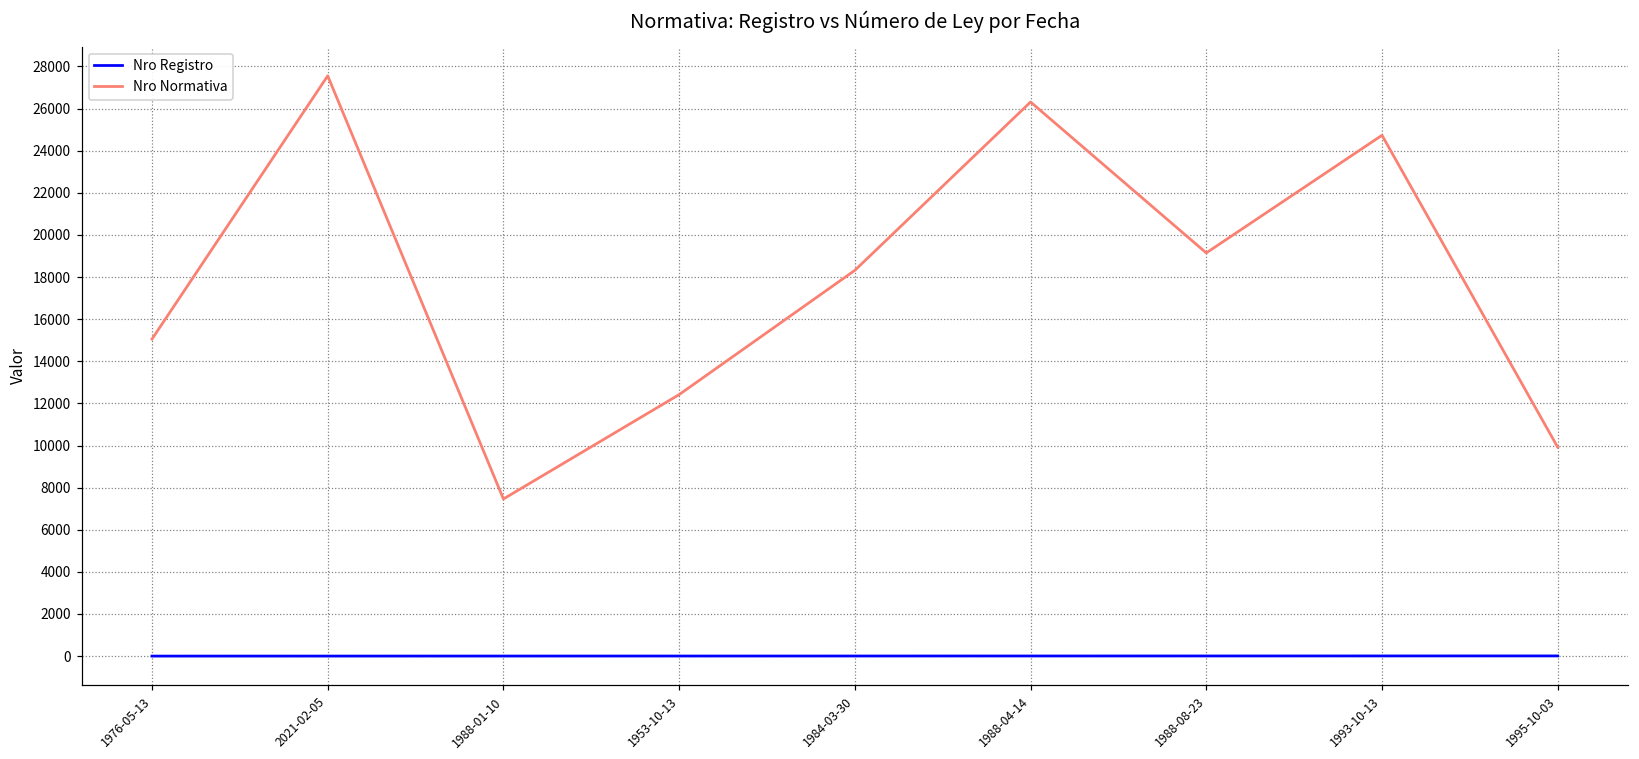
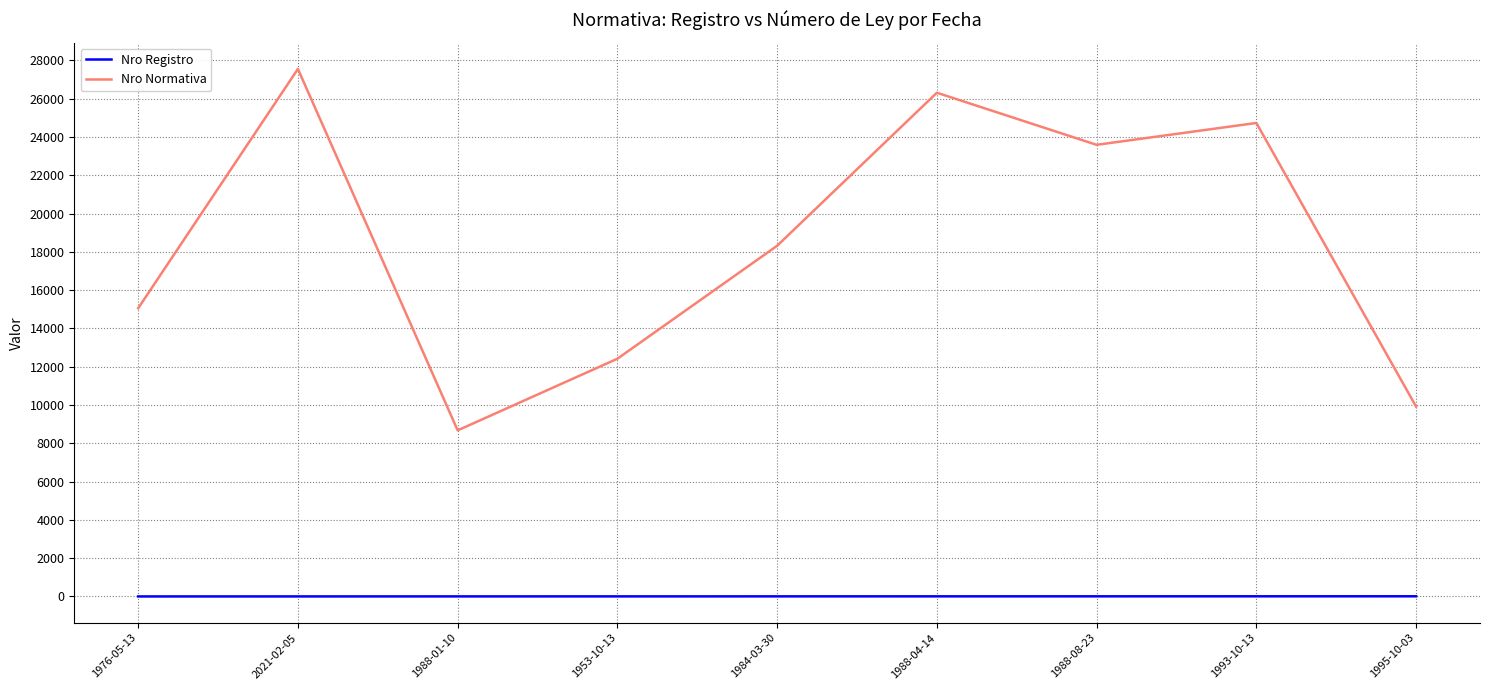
Nro Normativa, 1988-01-10: 7500 -> 8700
Nro Normativa, 1988-08-23: 19100 -> 23600
